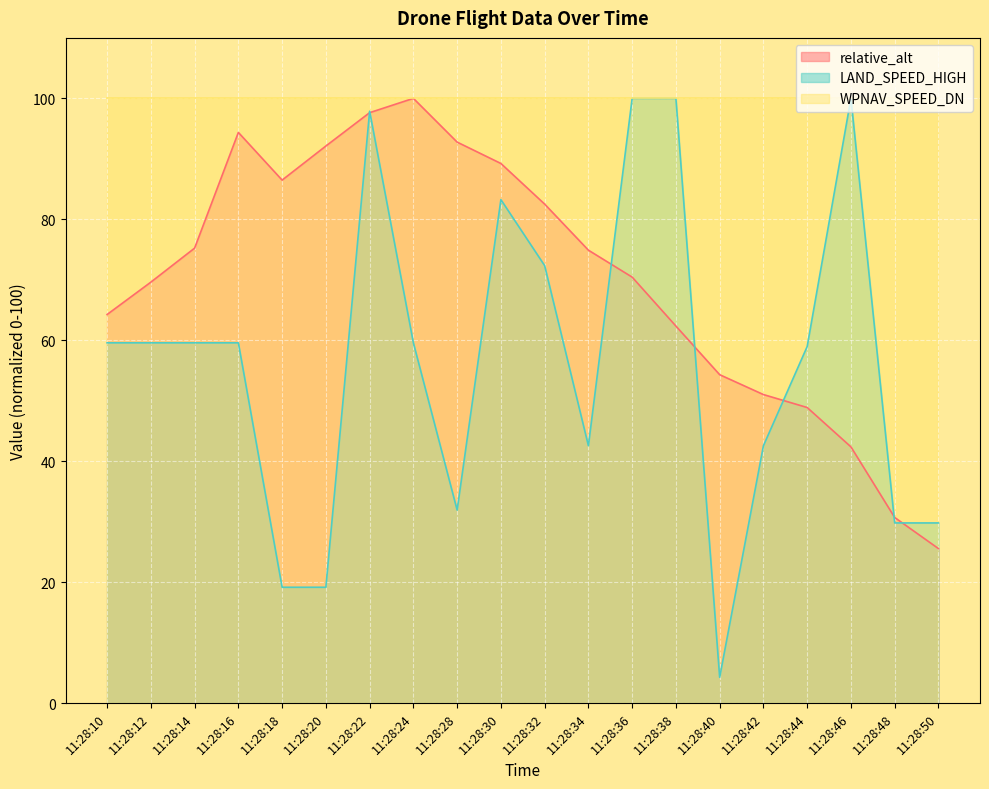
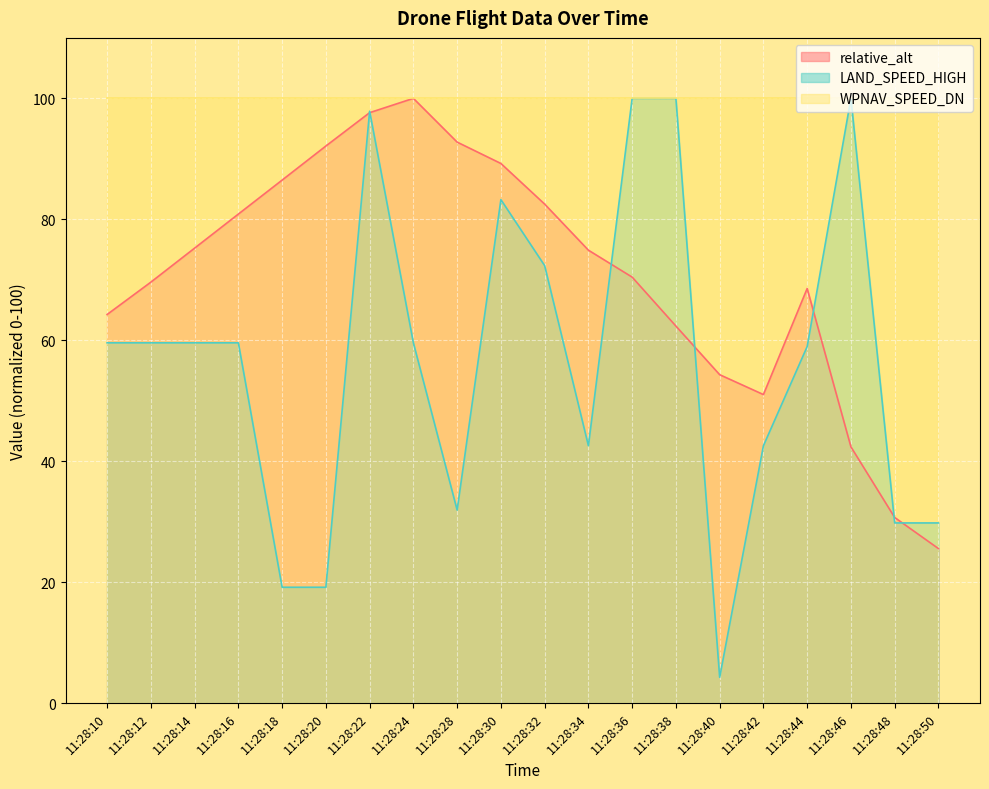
relative_alt, 11:28:16: 94 -> 81
relative_alt, 11:28:44: 49 -> 69
